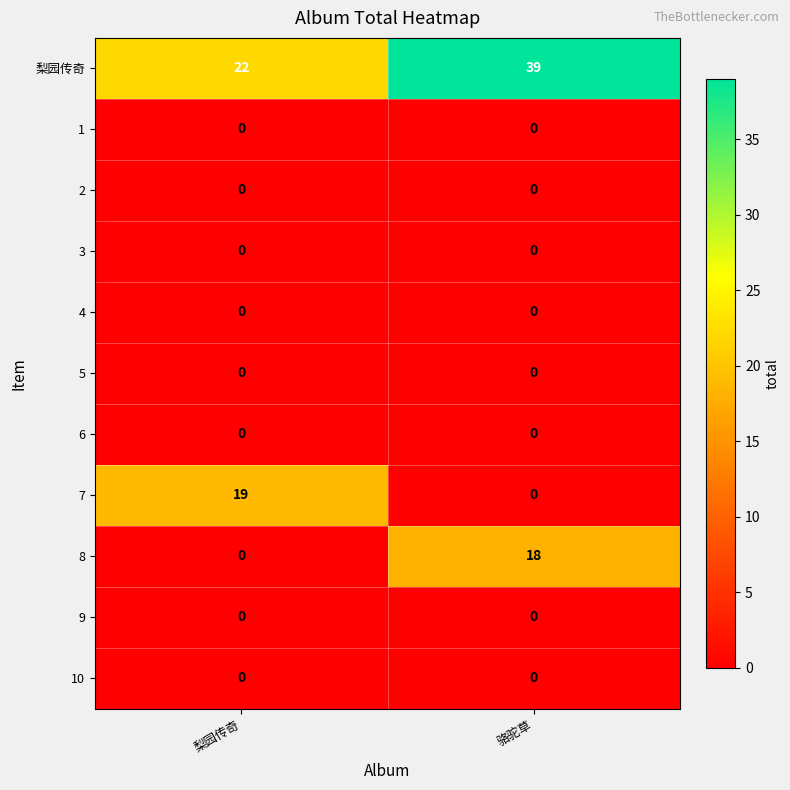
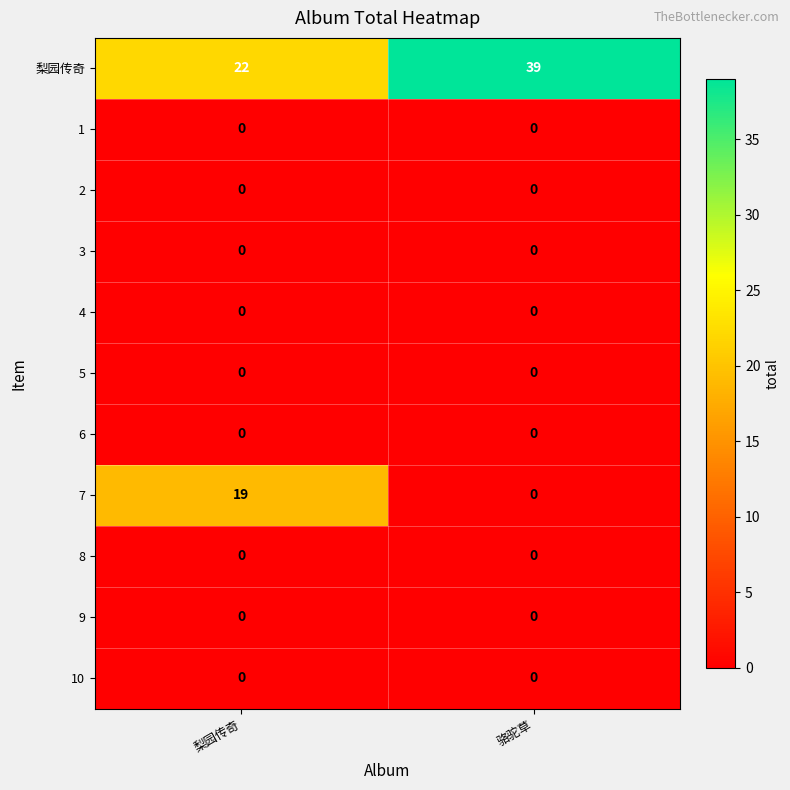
8, 骆驼草: 18 -> 0
